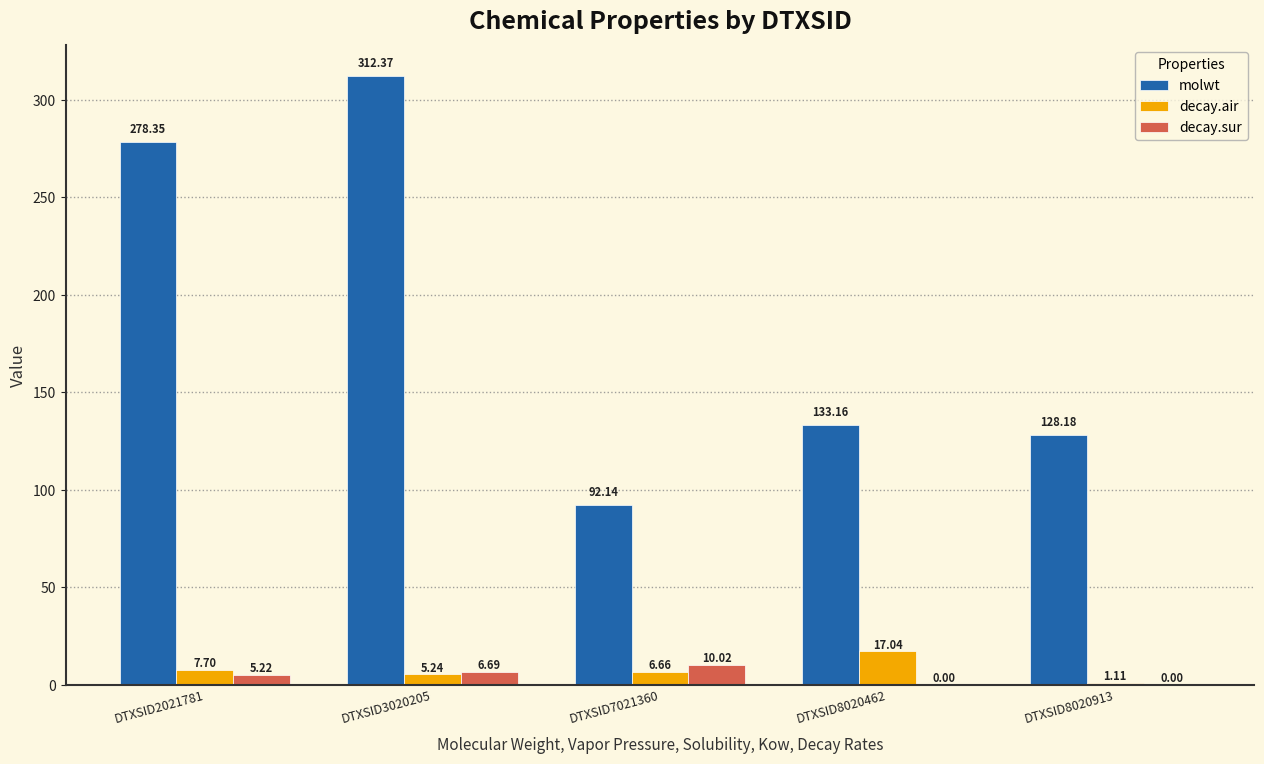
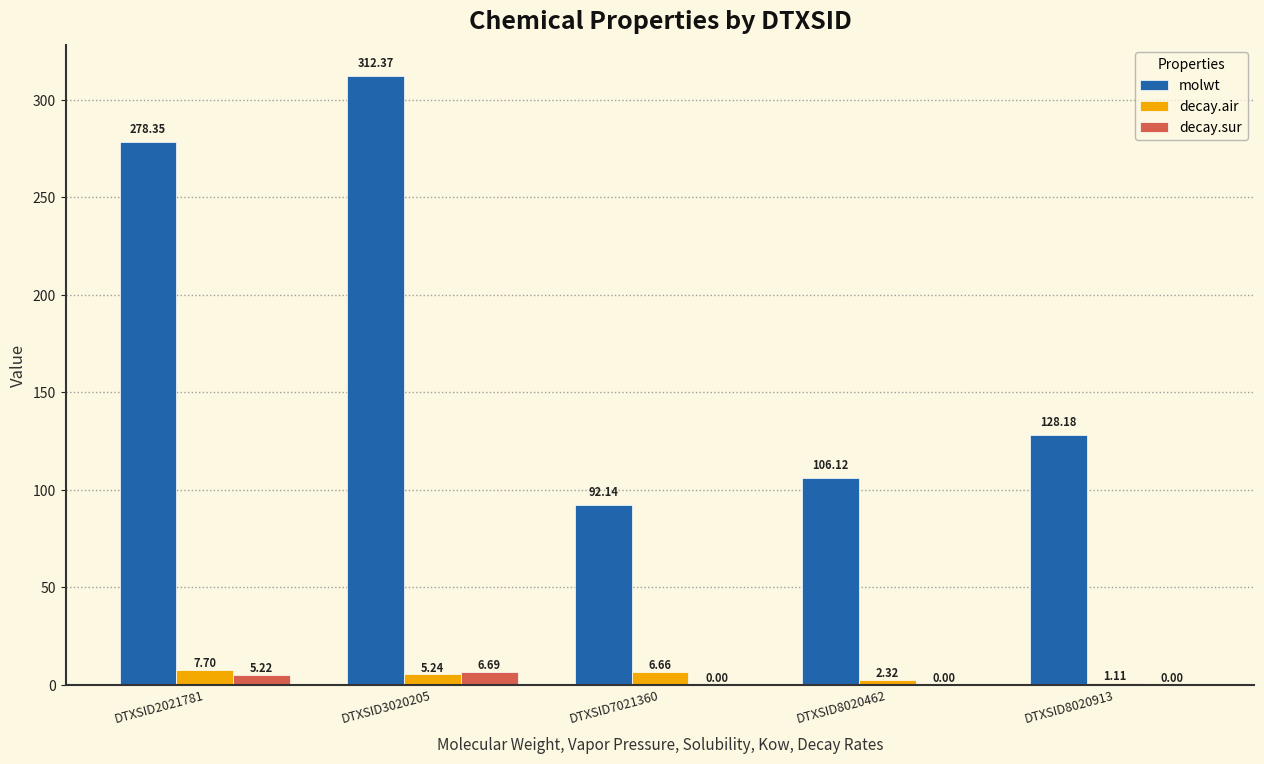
decay.sur, DTXSID7021360: 10.02 -> 0.00
molwt, DTXSID8020462: 133.16 -> 106.12
decay.air, DTXSID8020462: 17.04 -> 2.32
